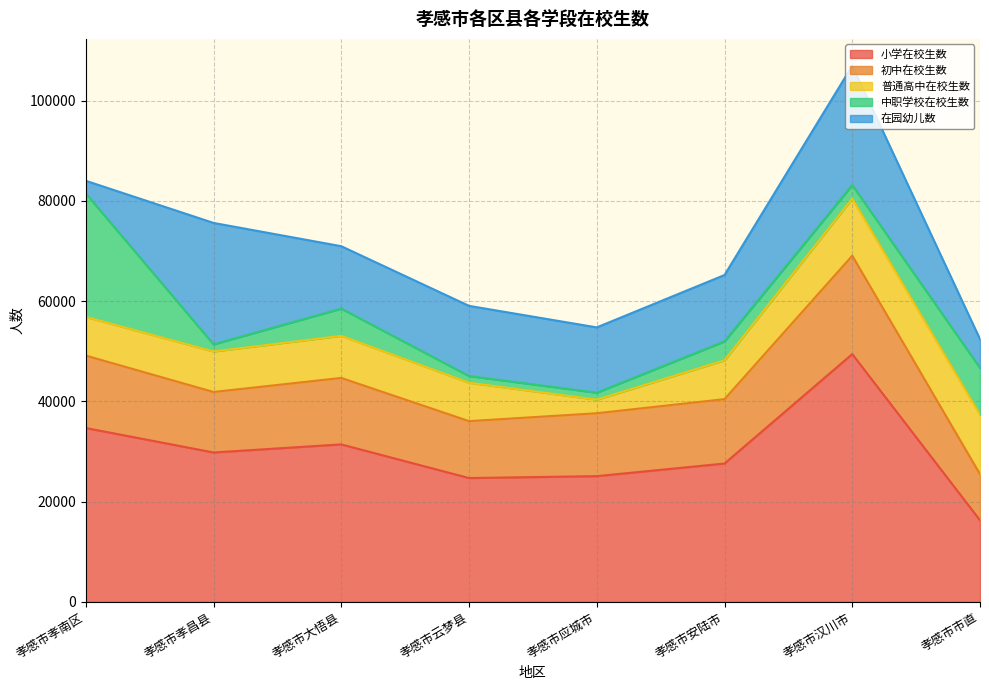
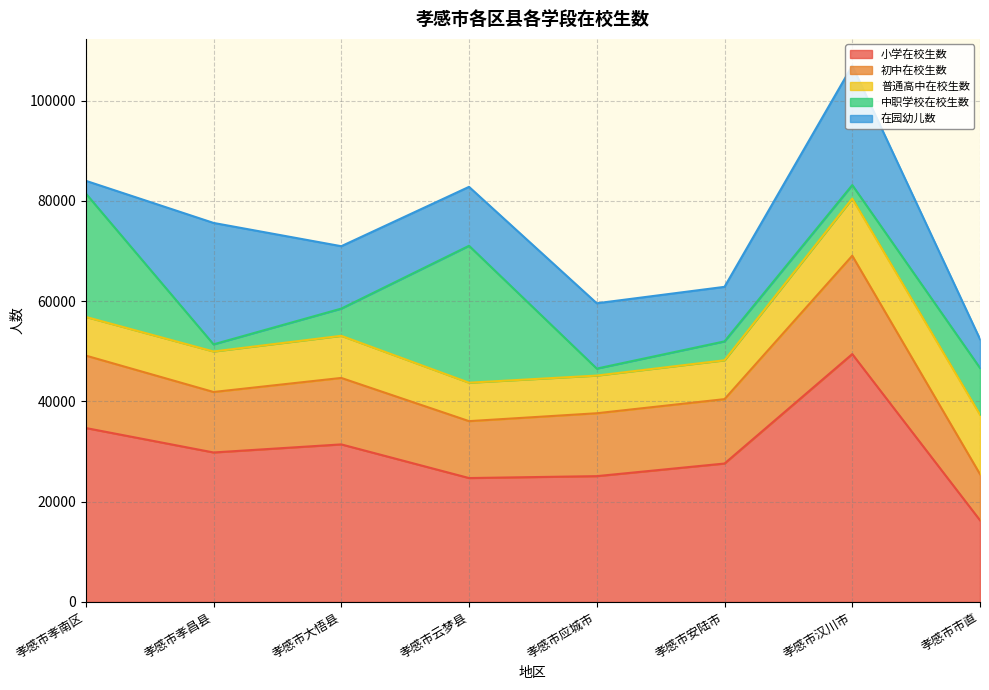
中职学校在校生数, 孝感市云梦县: 1000 -> 27000
在园幼儿数, 孝感市云梦县: 14000 -> 12000
普通高中在校生数, 孝感市应城市: 3000 -> 8000
在园幼儿数, 孝感市安陆市: 13000 -> 11000
